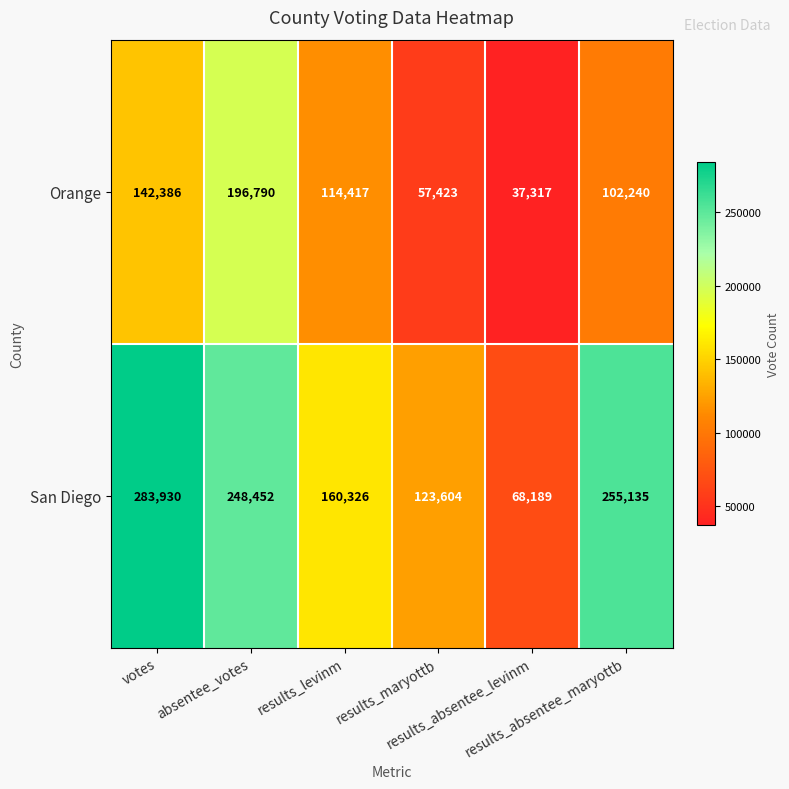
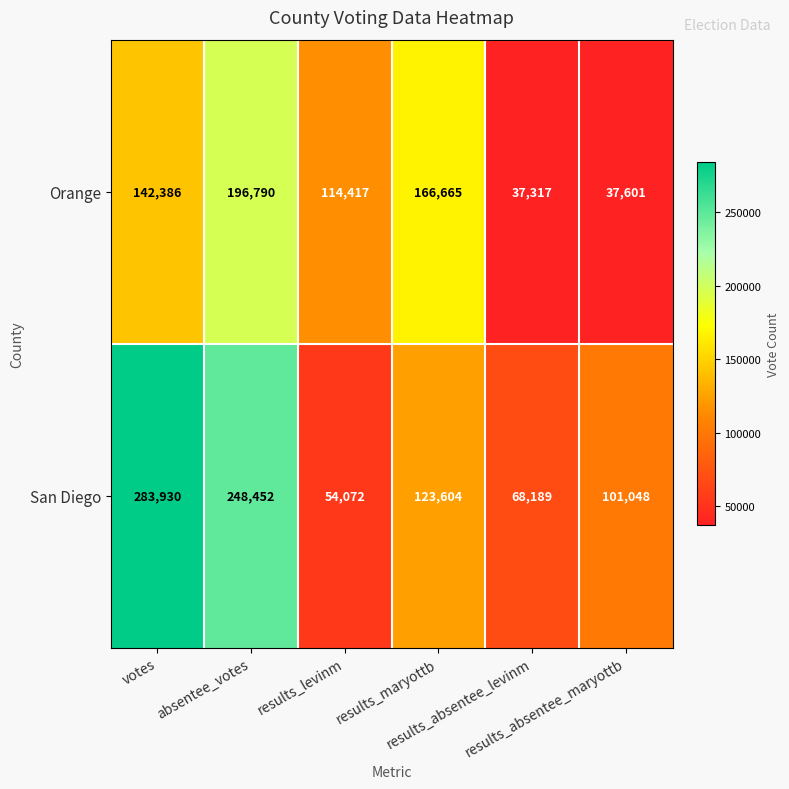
Orange, results_maryottb: 57,423 -> 166,665
Orange, results_absentee_maryottb: 102,240 -> 37,601
San Diego, results_levinm: 160,326 -> 54,072
San Diego, results_absentee_maryottb: 255,135 -> 101,048
